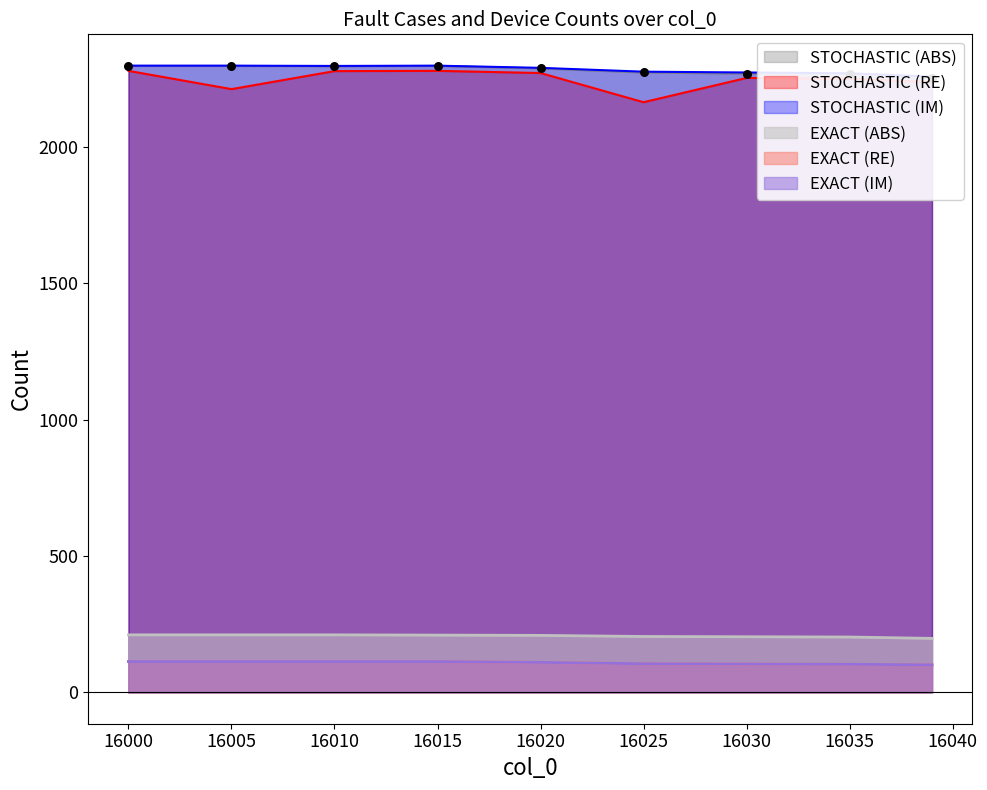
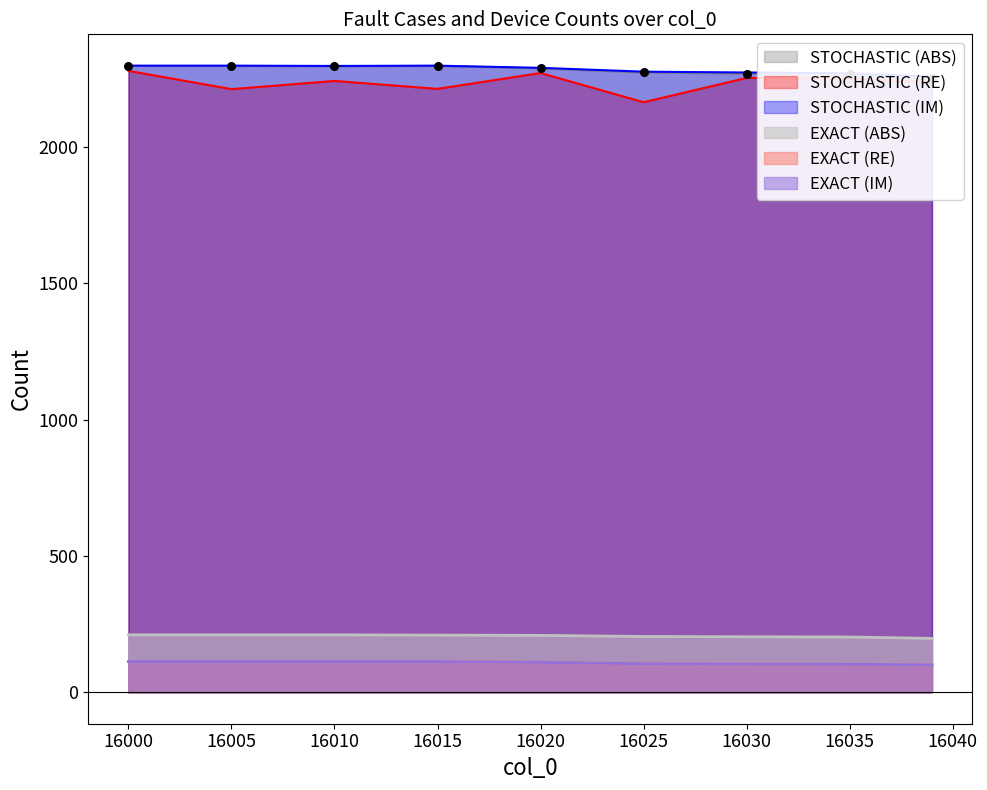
STOCHASTIC (RE), 16010: 2280 -> 2240
STOCHASTIC (RE), 16015: 2280 -> 2210
